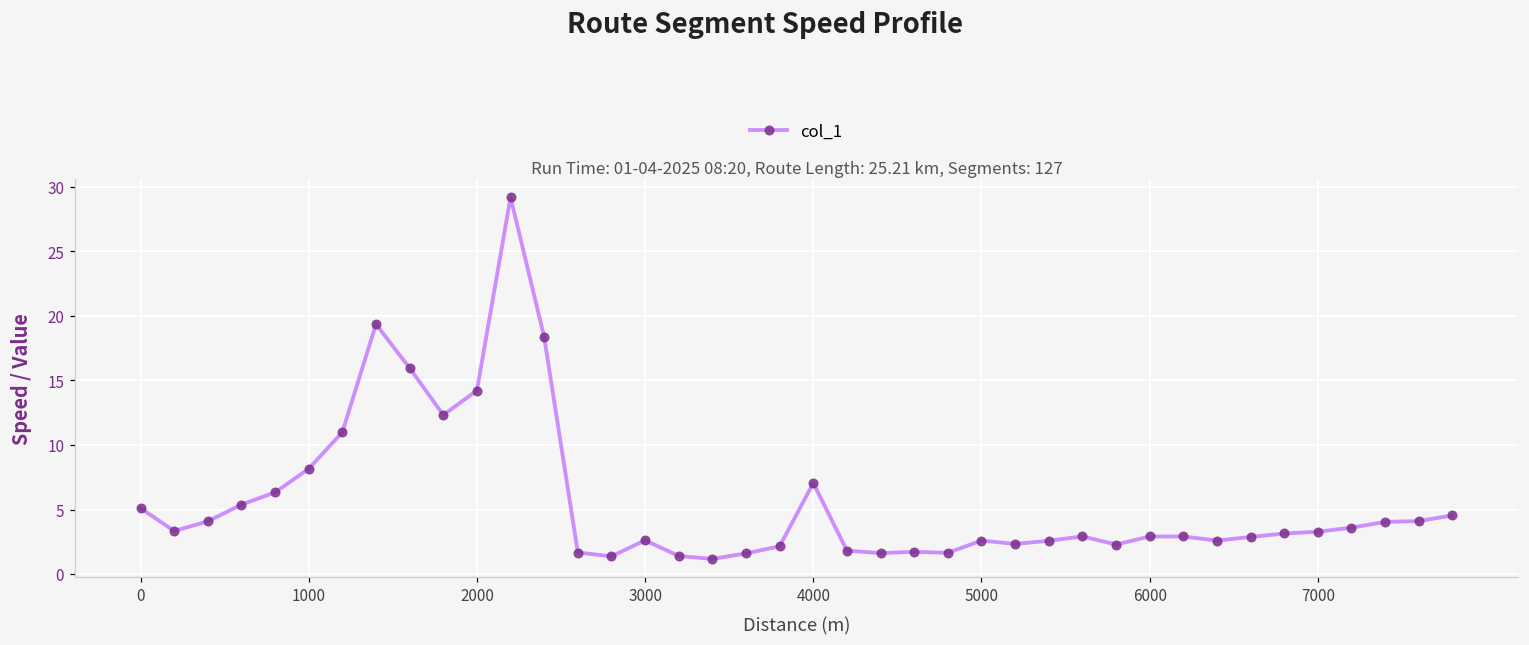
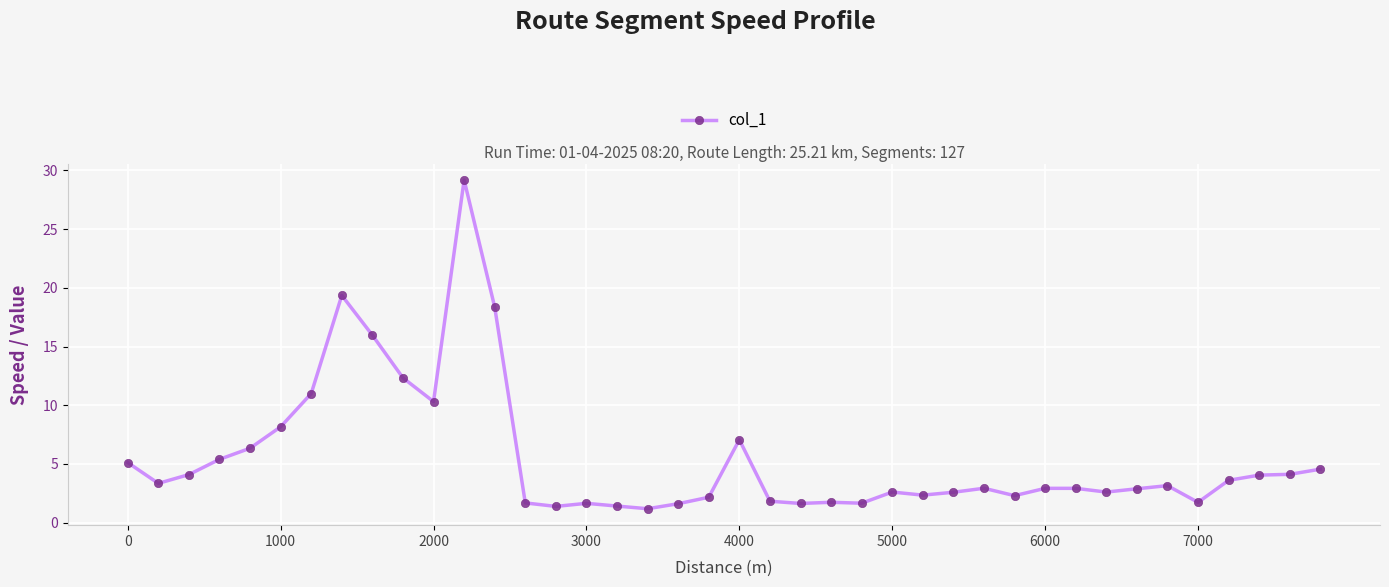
2000: 14.2 -> 10.3
3000: 2.6 -> 1.6
7000: 3.3 -> 1.7
